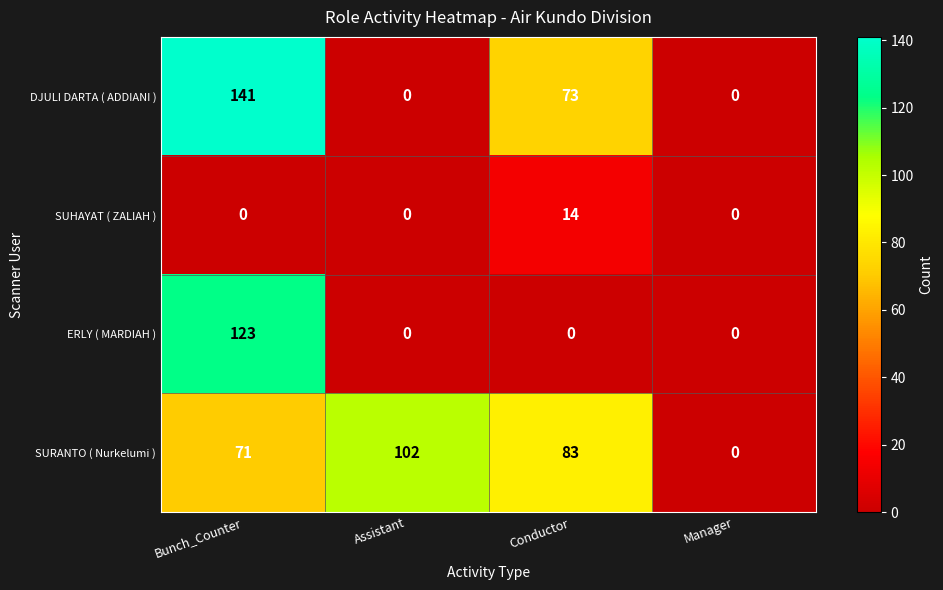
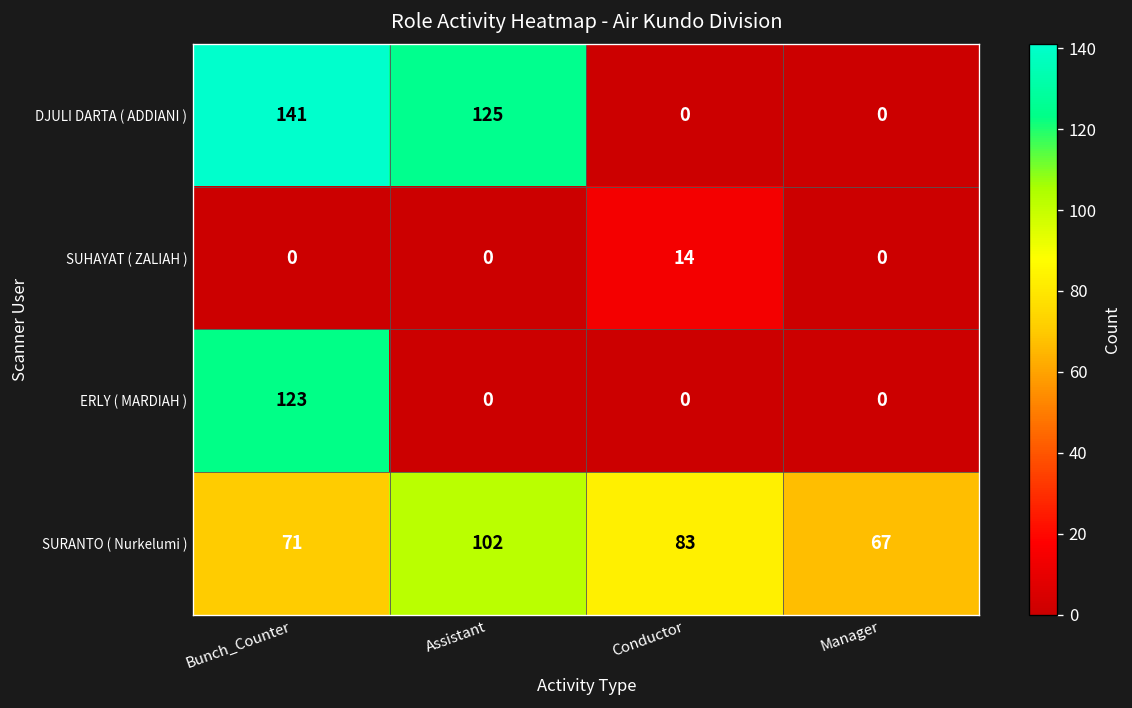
DJULI DARTA ( ADDIANI ), Assistant: 0 -> 125
DJULI DARTA ( ADDIANI ), Conductor: 73 -> 0
SURANTO ( Nurkelumi ), Manager: 0 -> 67
